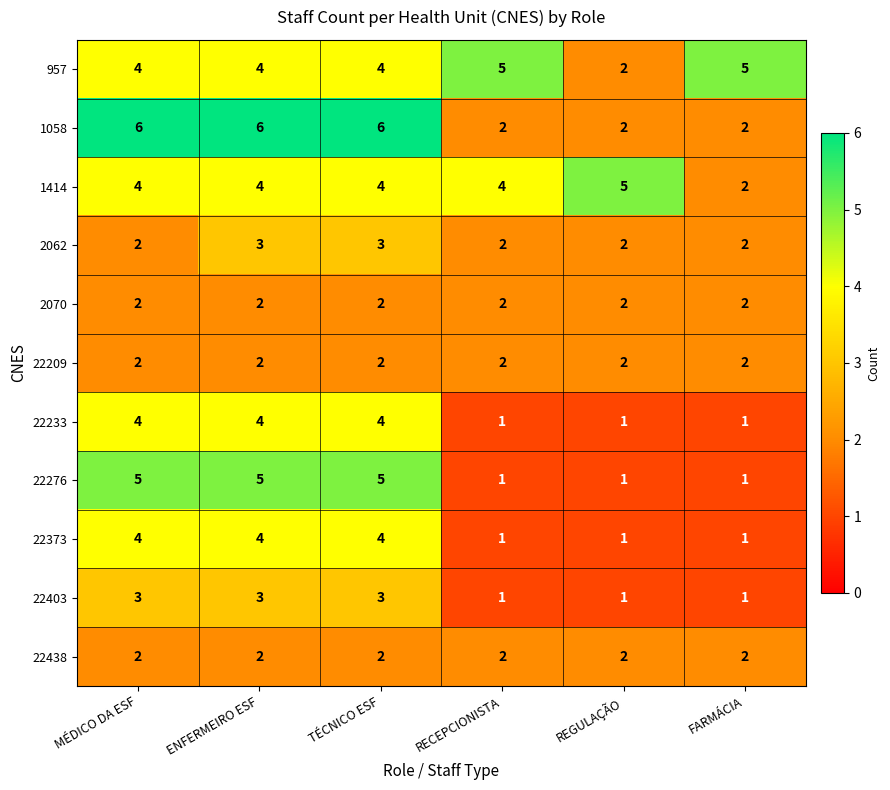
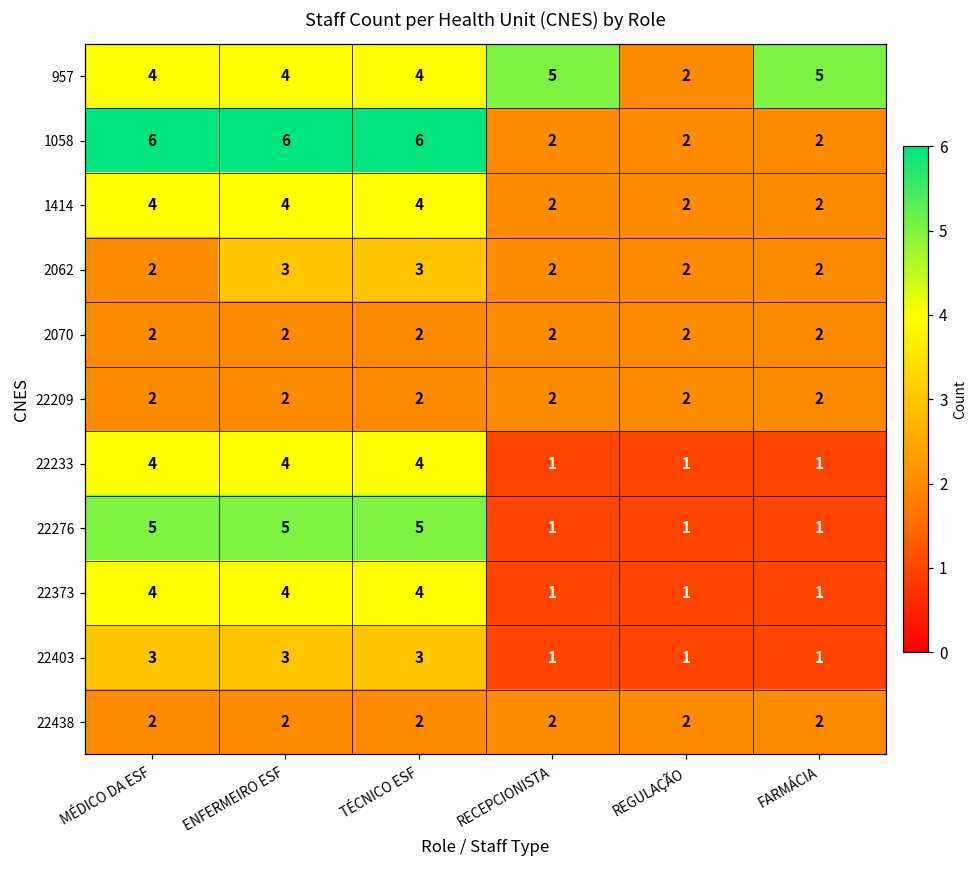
1414, RECEPCIONISTA: 4 -> 2
1414, REGULAÇÃO: 5 -> 2
